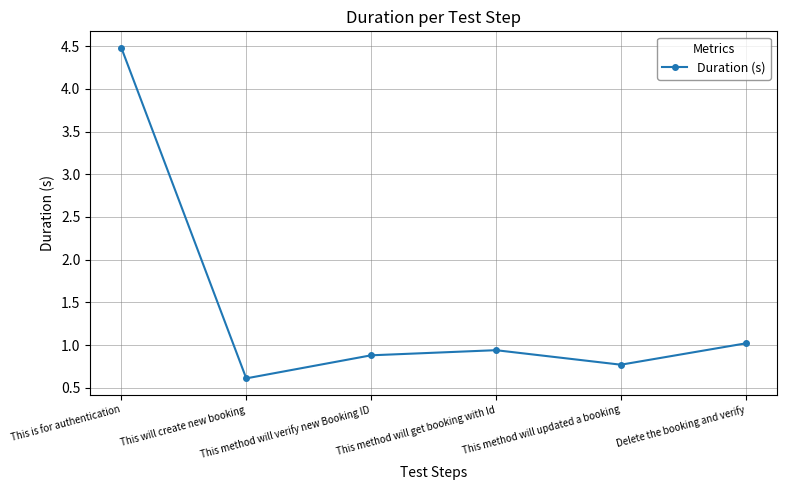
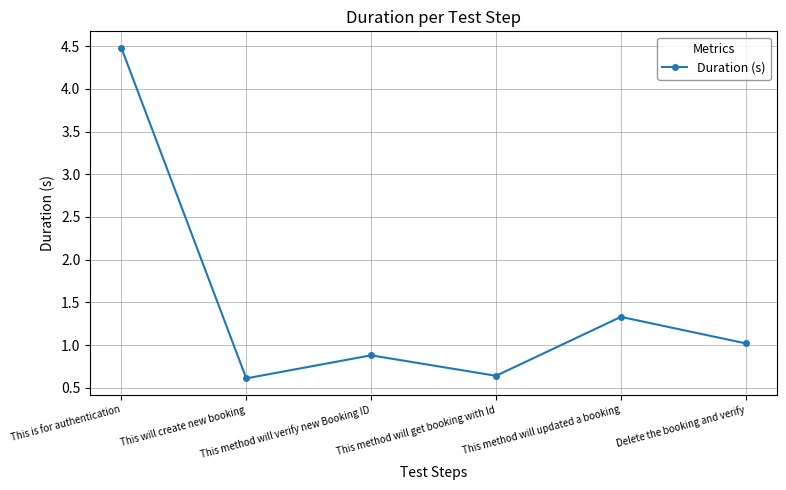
This method will get booking with Id: 0.9 -> 0.6
This method will updated a booking: 0.8 -> 1.3
